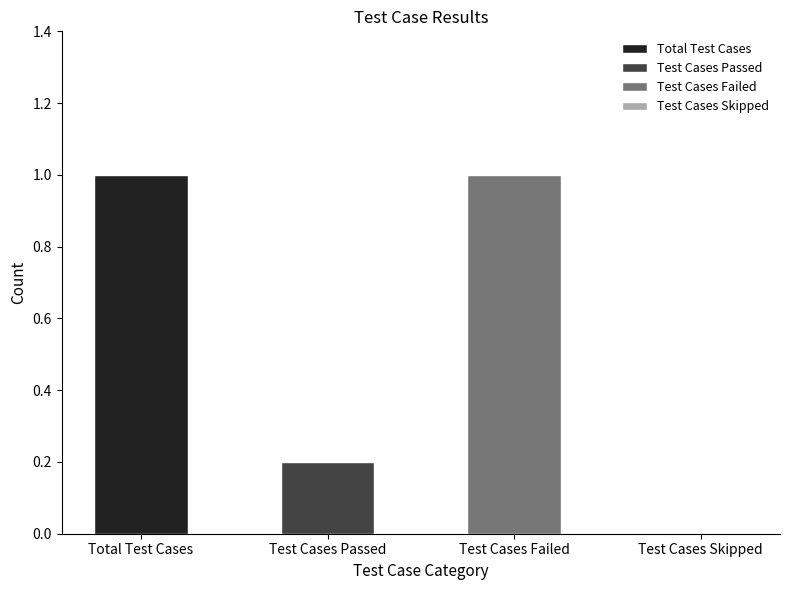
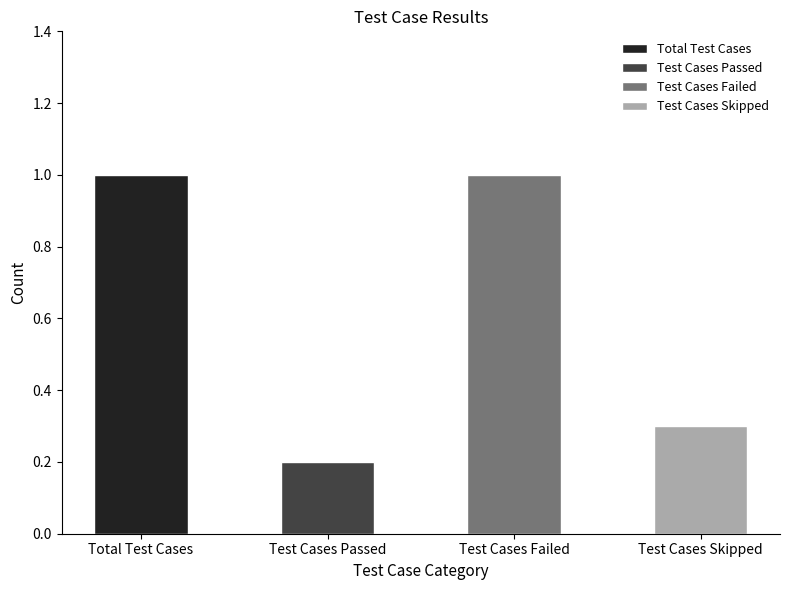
Test Cases Skipped: 0.0 -> 0.3
